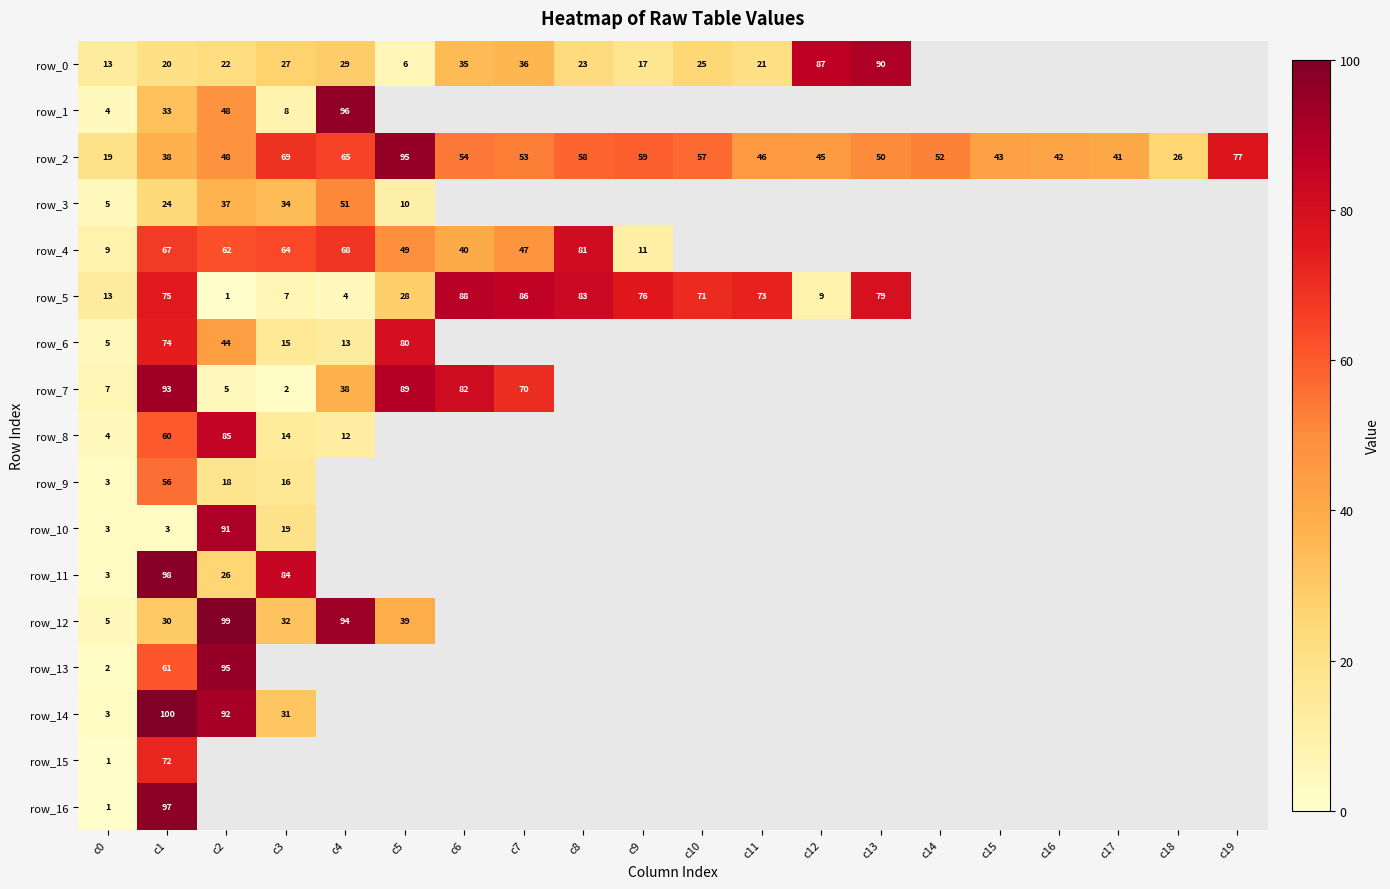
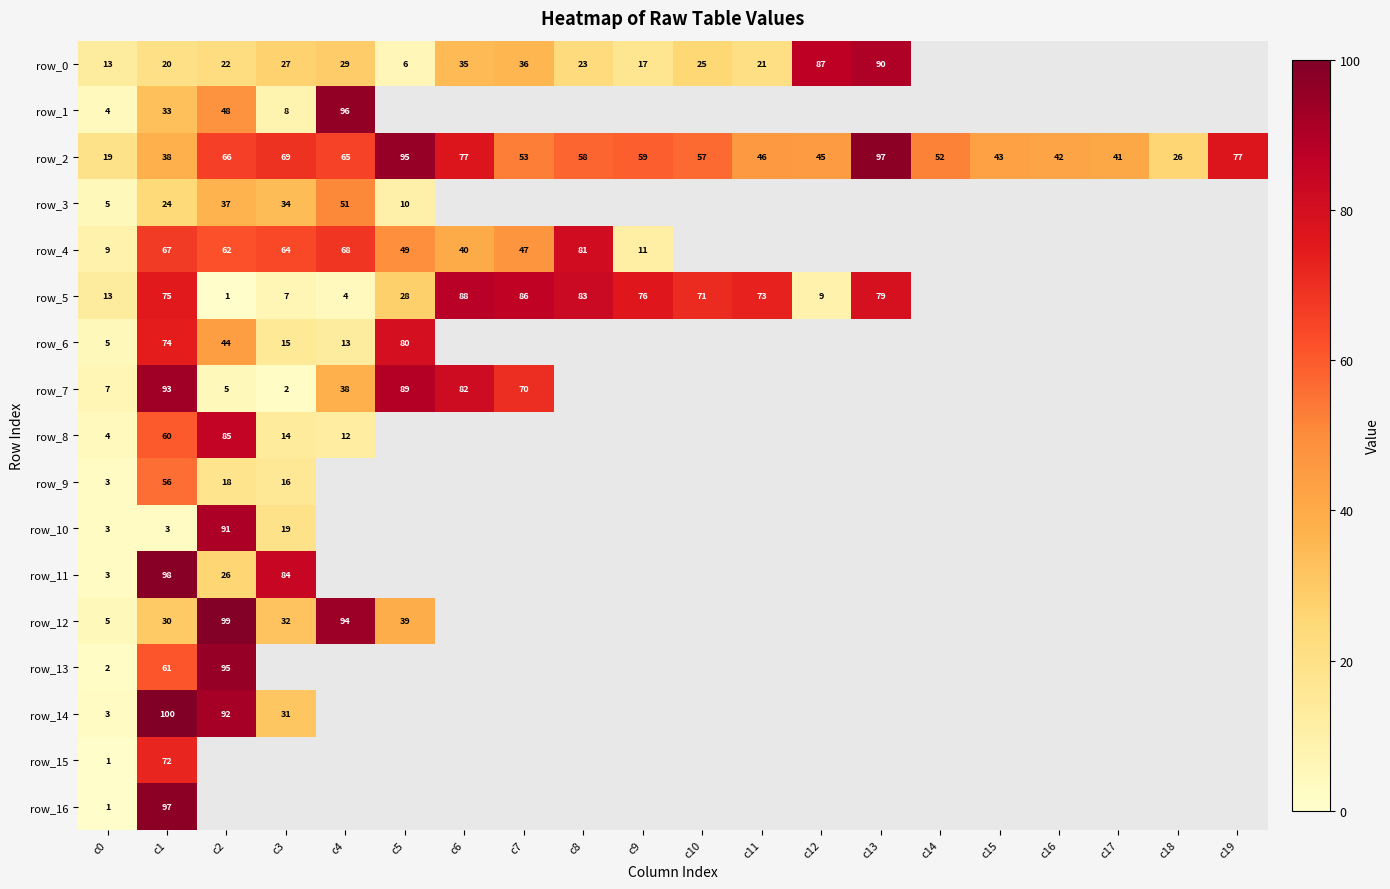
row_2, c2: 48 -> 66
row_2, c6: 54 -> 77
row_2, c13: 50 -> 97
